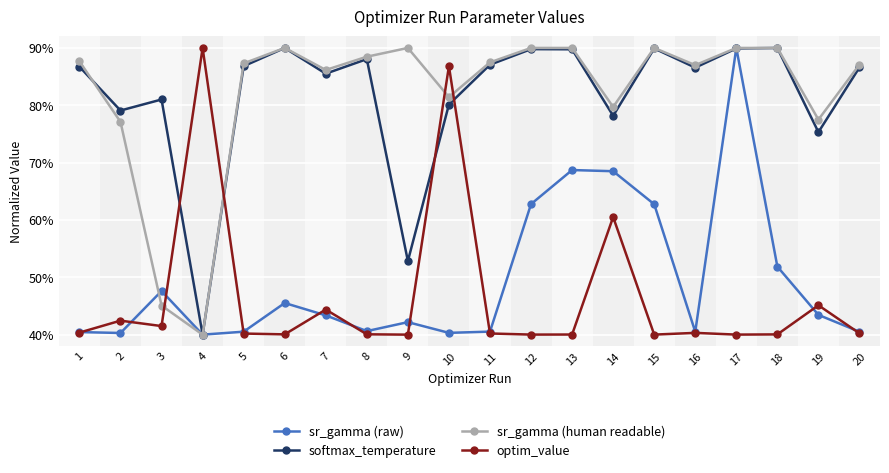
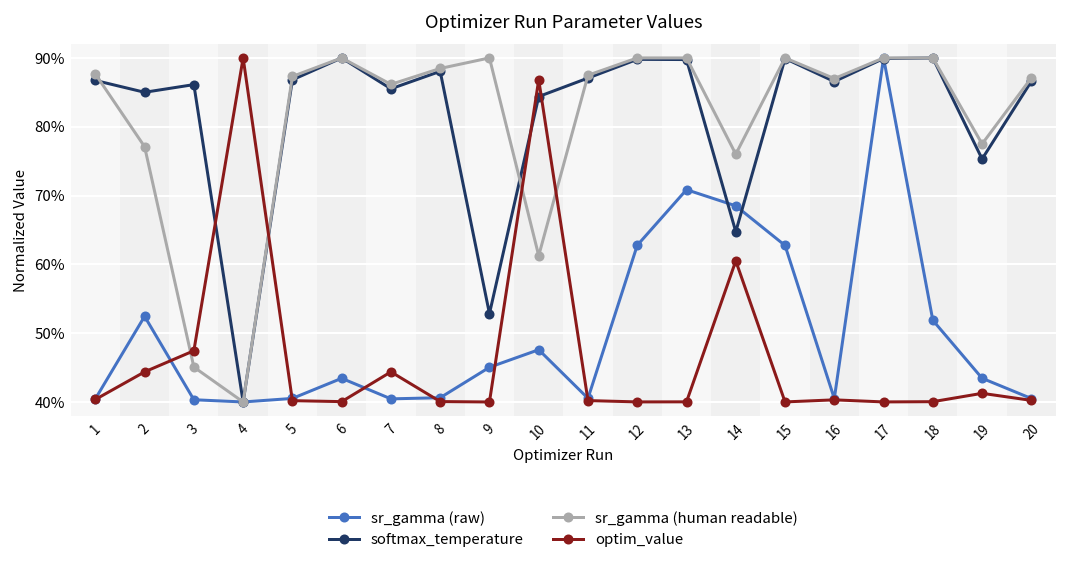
sr_gamma (raw), 2: 40% -> 52%
softmax_temperature, 2: 79% -> 85%
optim_value, 2: 42% -> 44%
sr_gamma (raw), 3: 48% -> 40%
softmax_temperature, 3: 81% -> 86%
optim_value, 3: 41% -> 47%
sr_gamma (raw), 6: 46% -> 43%
sr_gamma (raw), 7: 43% -> 40%
sr_gamma (raw), 9: 42% -> 45%
sr_gamma (raw), 10: 40% -> 48%
softmax_temperature, 10: 80% -> 84%
sr_gamma (human readable), 10: 81% -> 61%
sr_gamma (raw), 13: 69% -> 71%
softmax_temperature, 14: 78% -> 65%
sr_gamma (human readable), 14: 80% -> 76%
optim_value, 19: 45% -> 41%
